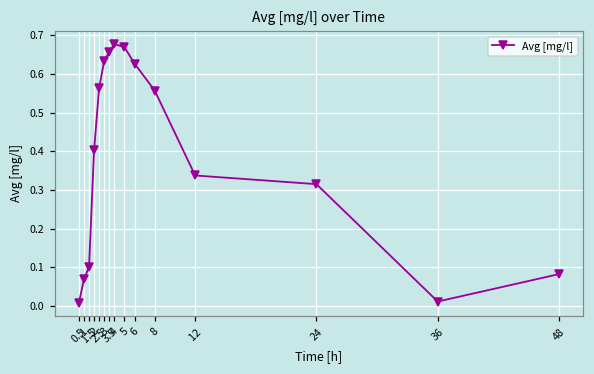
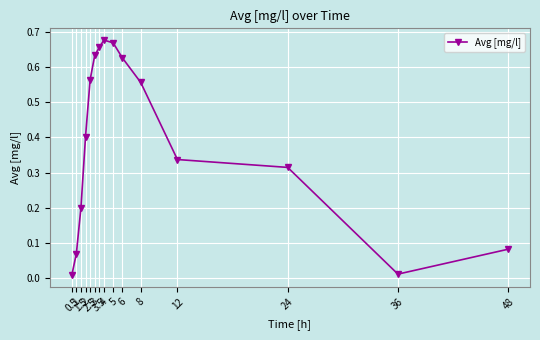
1.5: 0.10 -> 0.20
